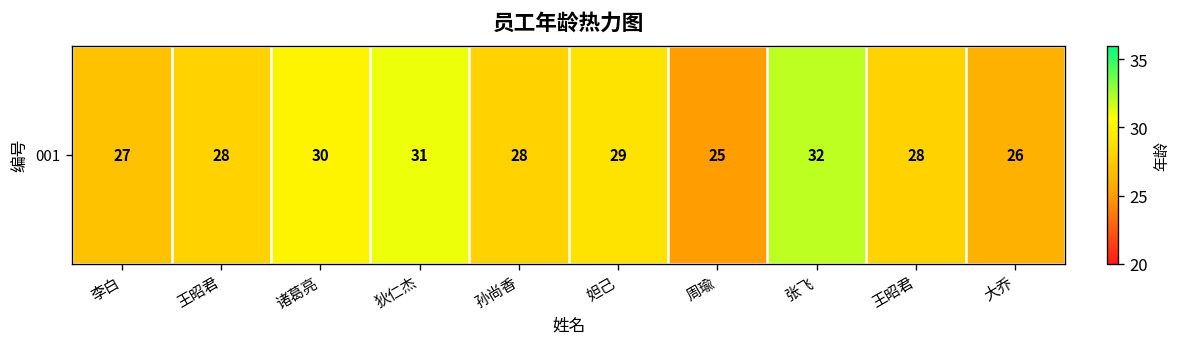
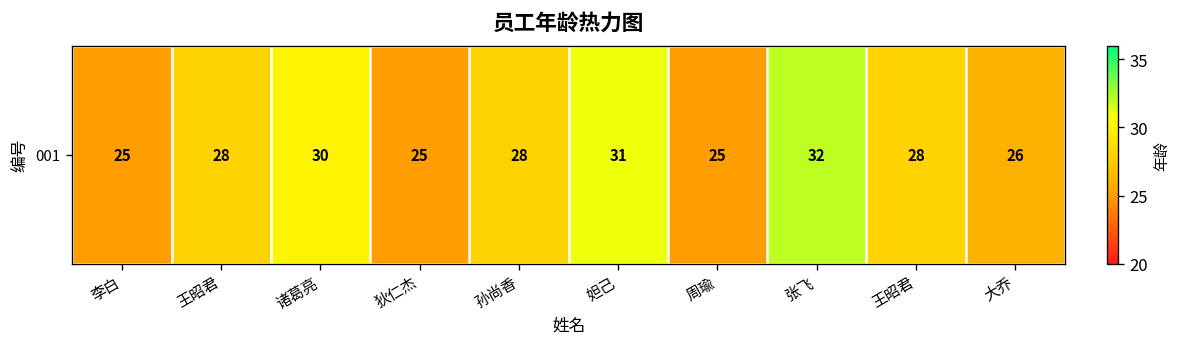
001, 李白: 27 -> 25
001, 狄仁杰: 31 -> 25
001, 妲己: 29 -> 31
